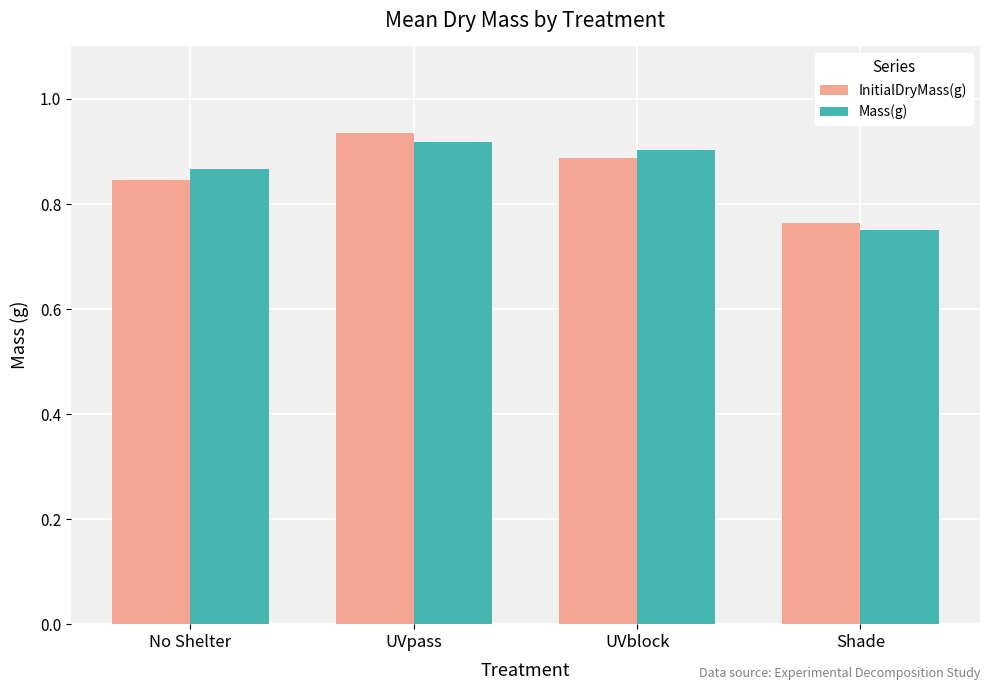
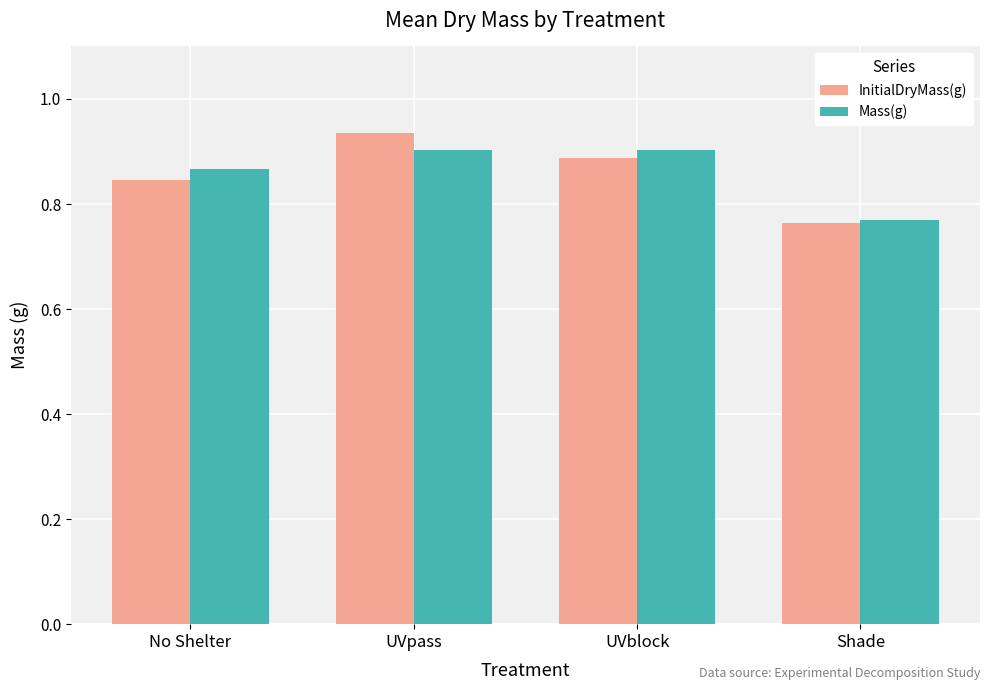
Mass(g), UVpass: 0.92 -> 0.90
Mass(g), Shade: 0.75 -> 0.77
